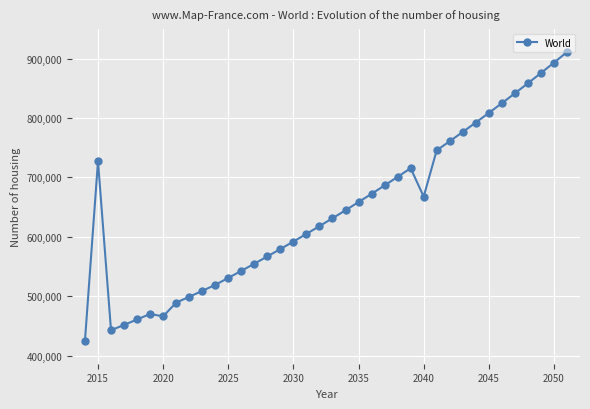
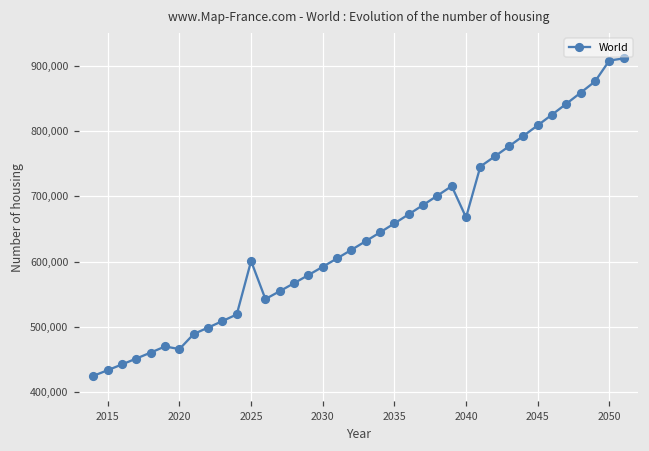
2015: 730,000 -> 430,000
2025: 530,000 -> 600,000
2050: 890,000 -> 910,000
